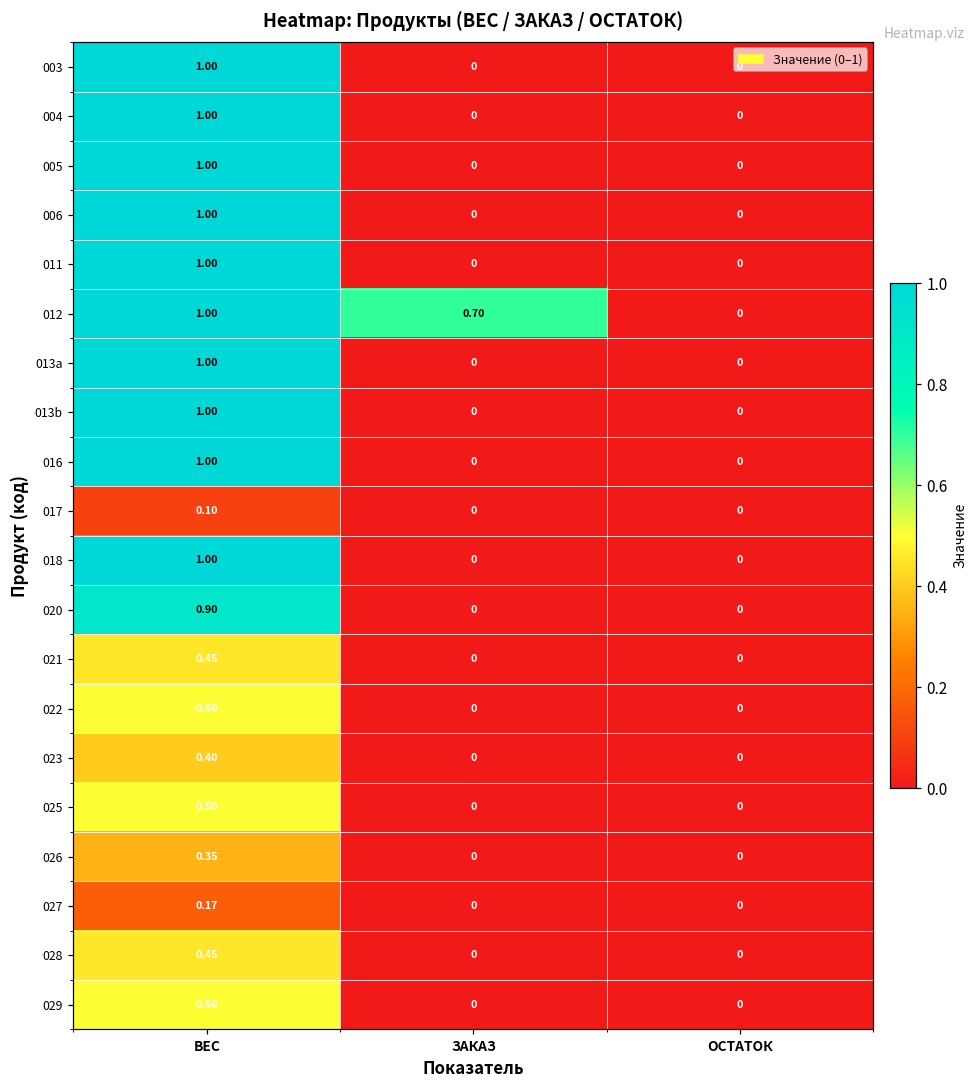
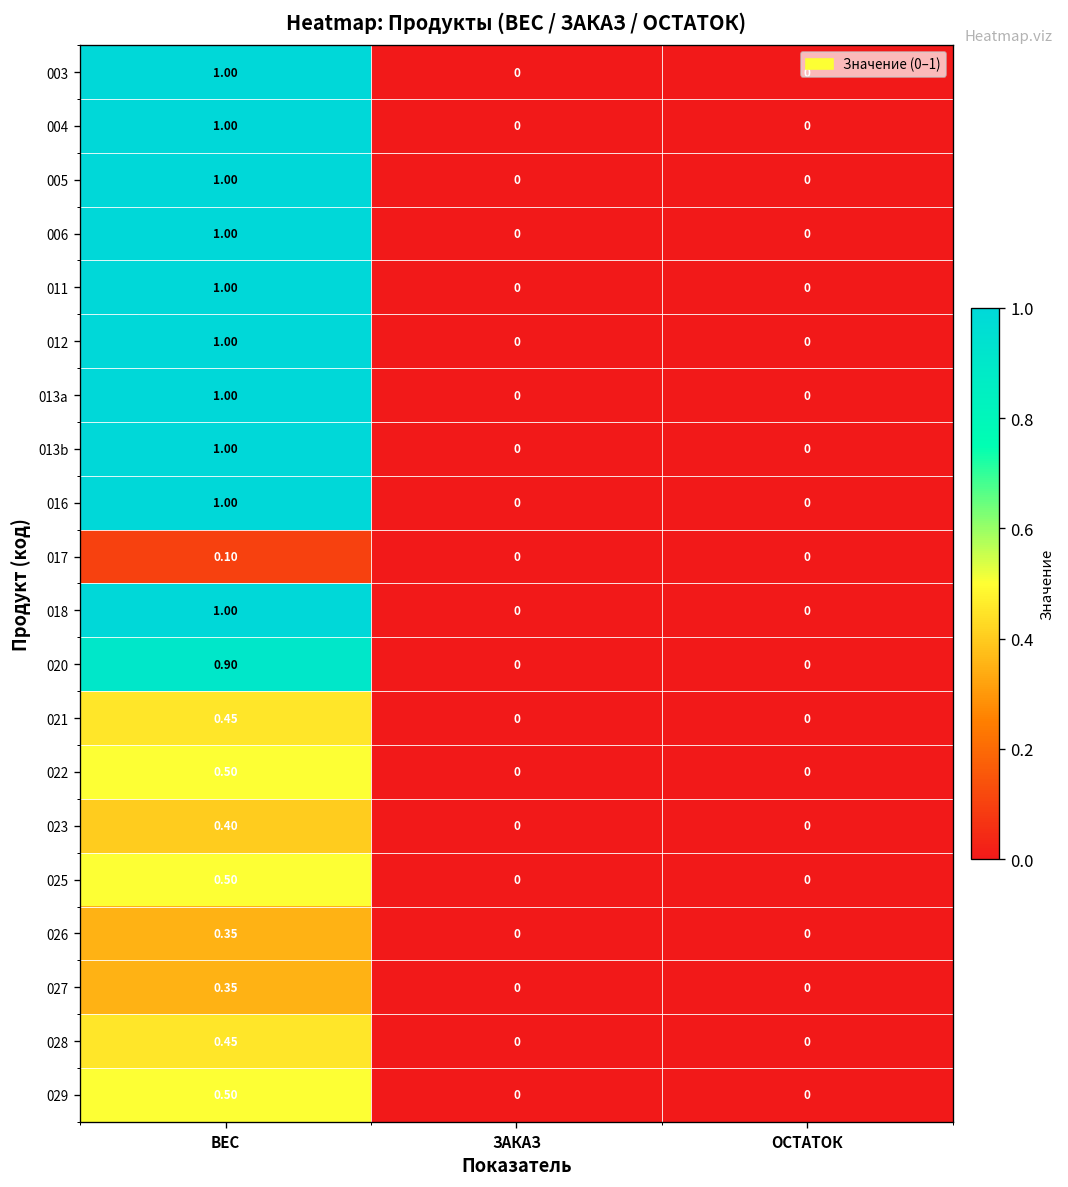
012, ЗАКАЗ: 0.70 -> 0
027, ВЕС: 0.17 -> 0.35
